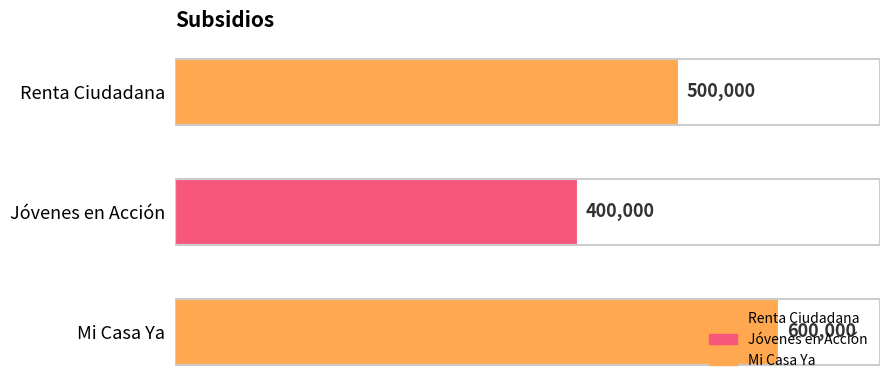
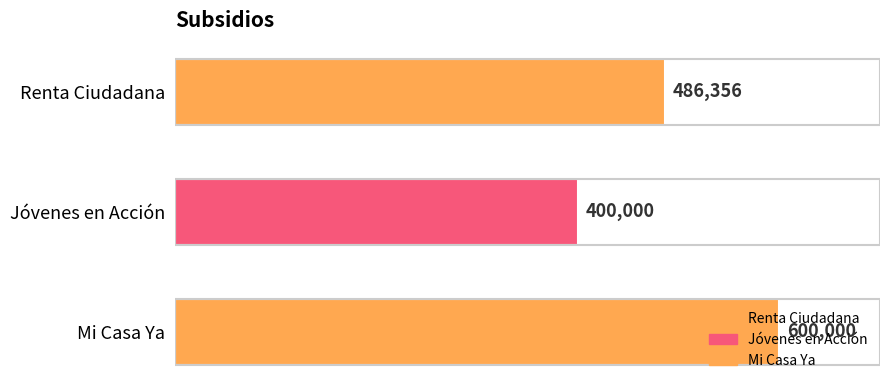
Renta Ciudadana: 500,000 -> 486,356
